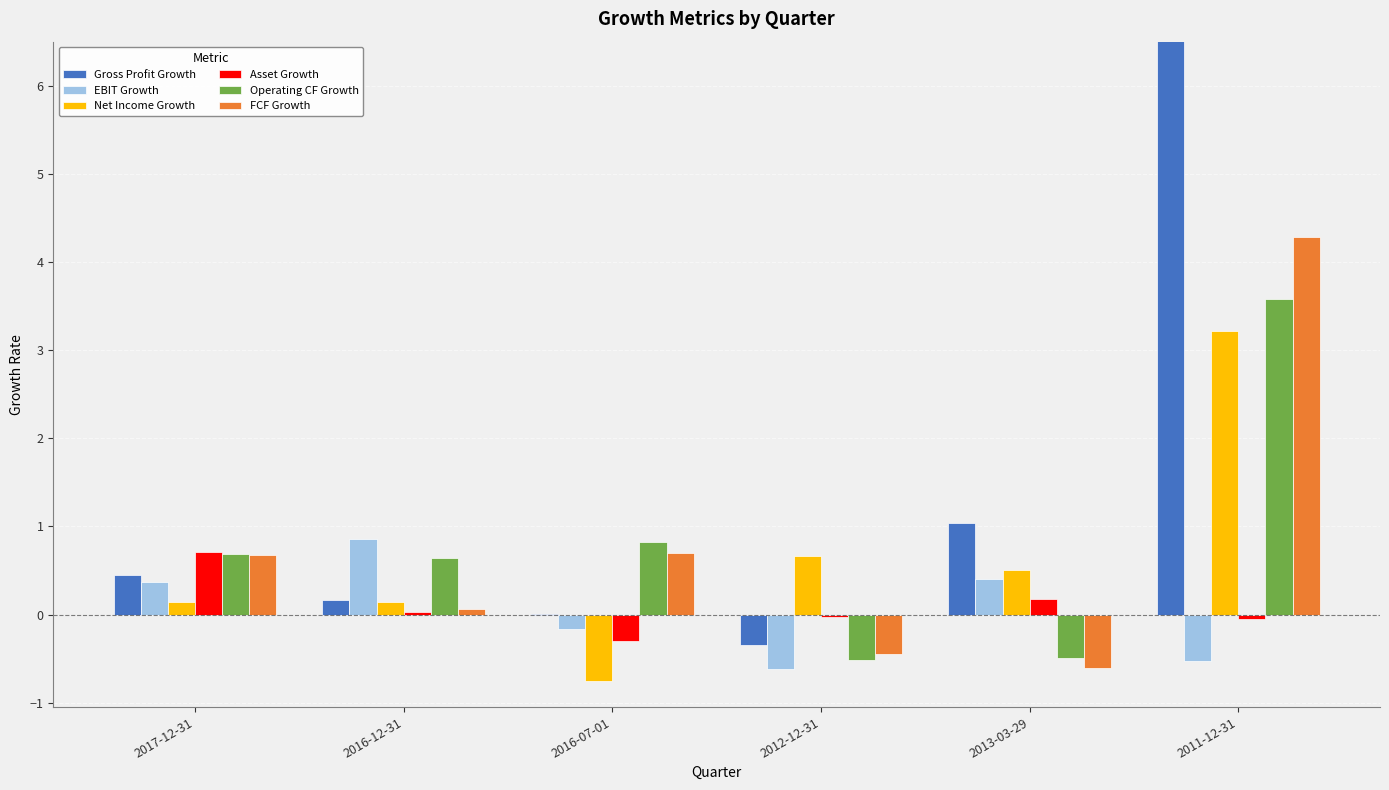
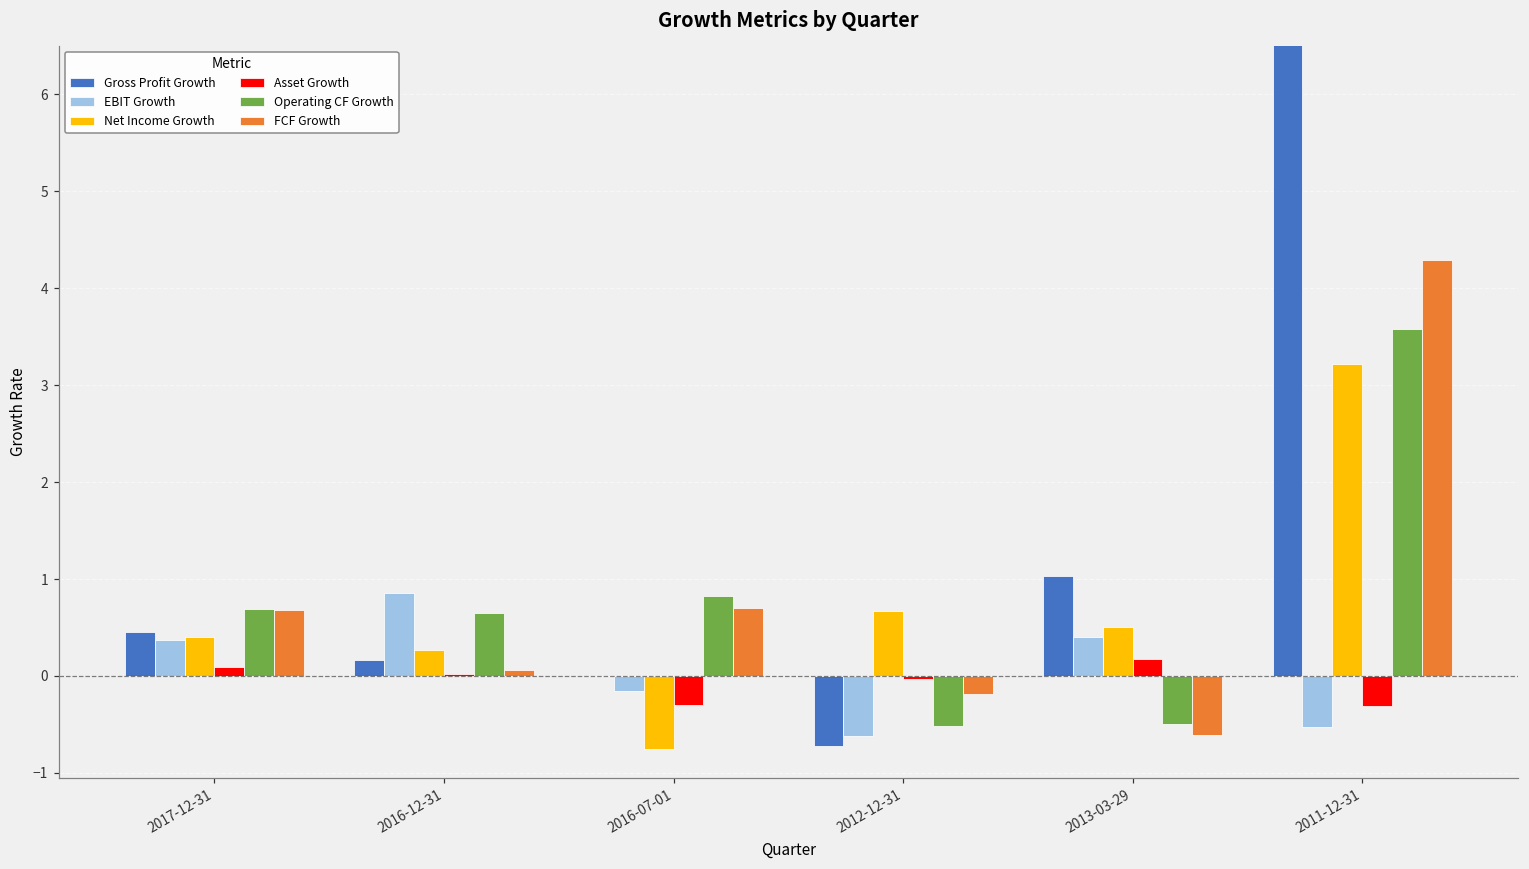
Net Income Growth, 2017-12-31: 0.1 -> 0.4
Asset Growth, 2017-12-31: 0.7 -> 0.1
Net Income Growth, 2016-12-31: 0.1 -> 0.3
Gross Profit Growth, 2012-12-31: -0.3 -> -0.7
FCF Growth, 2012-12-31: -0.5 -> -0.2
Asset Growth, 2011-12-31: -0.1 -> -0.3
